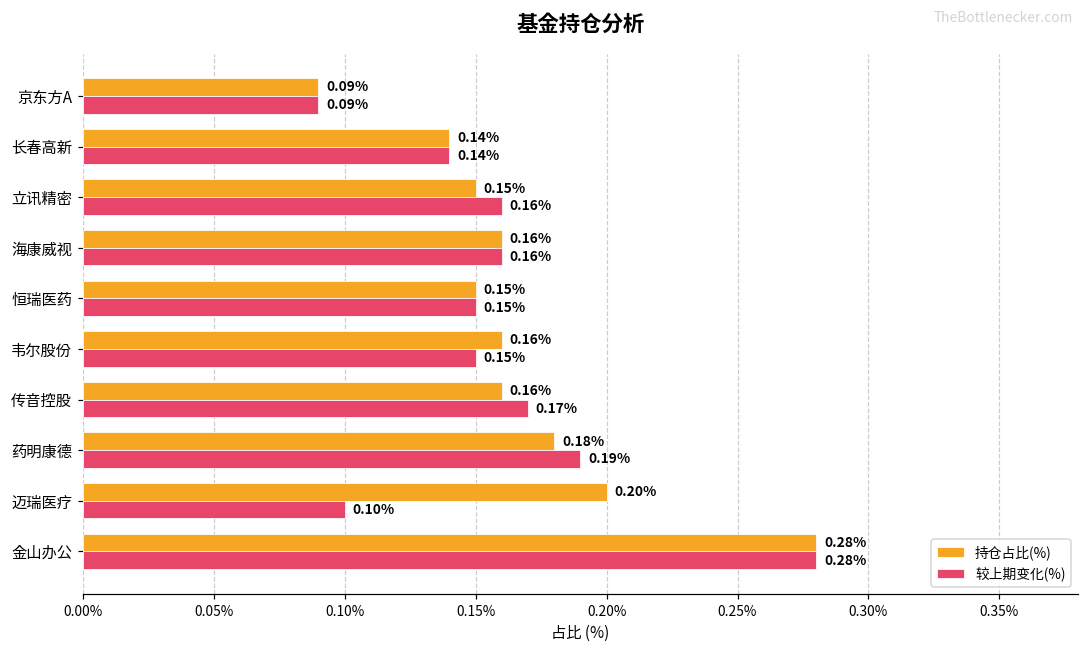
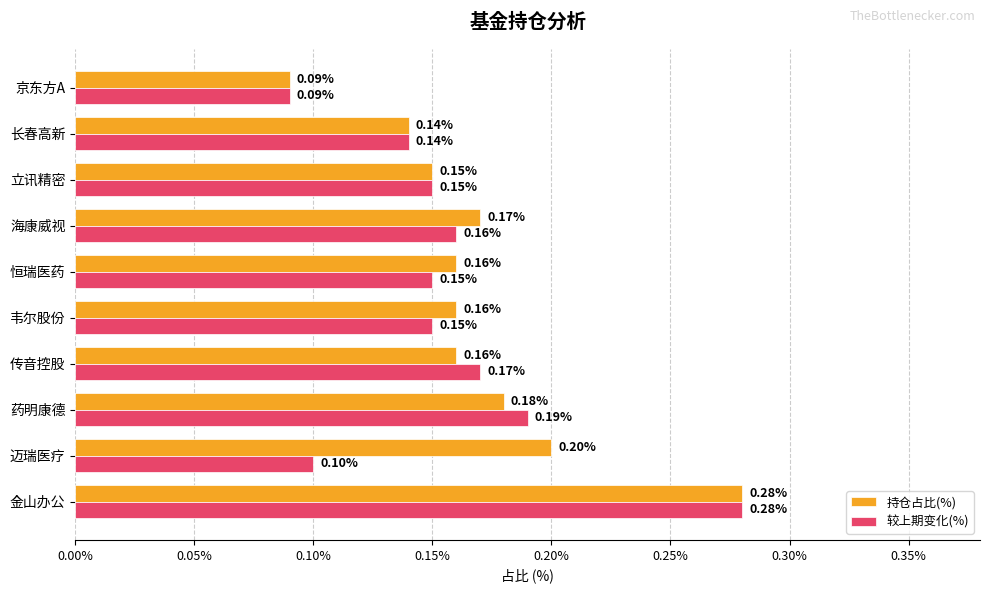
较上期变化(%), 立讯精密: 0.16% -> 0.15%
持仓占比(%), 海康威视: 0.16% -> 0.17%
持仓占比(%), 恒瑞医药: 0.15% -> 0.16%
